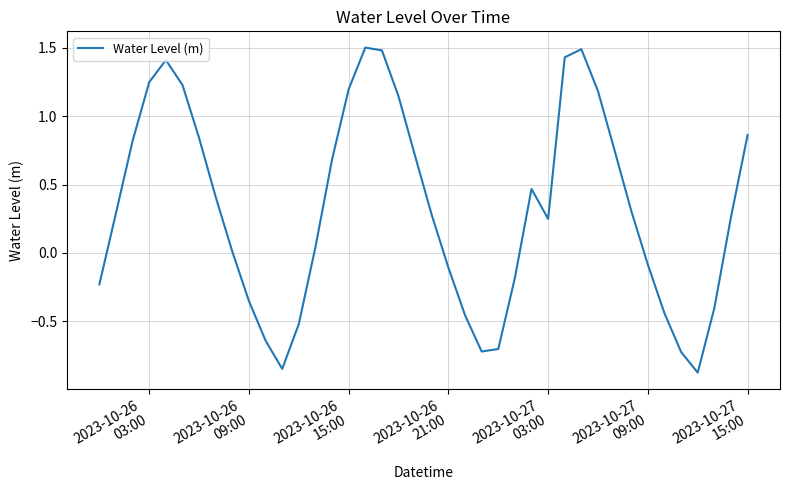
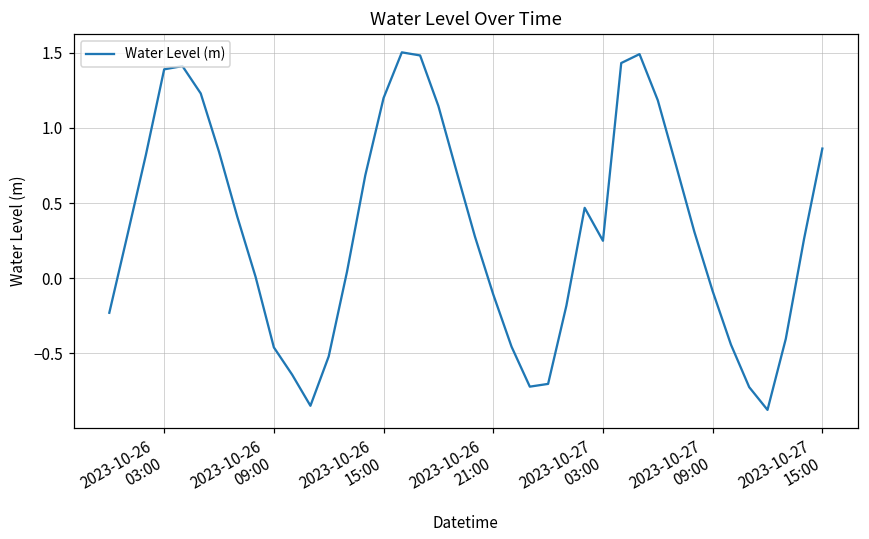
2023-10-26 03:00: 1.25 -> 1.39
2023-10-26 09:00: -0.35 -> -0.46
